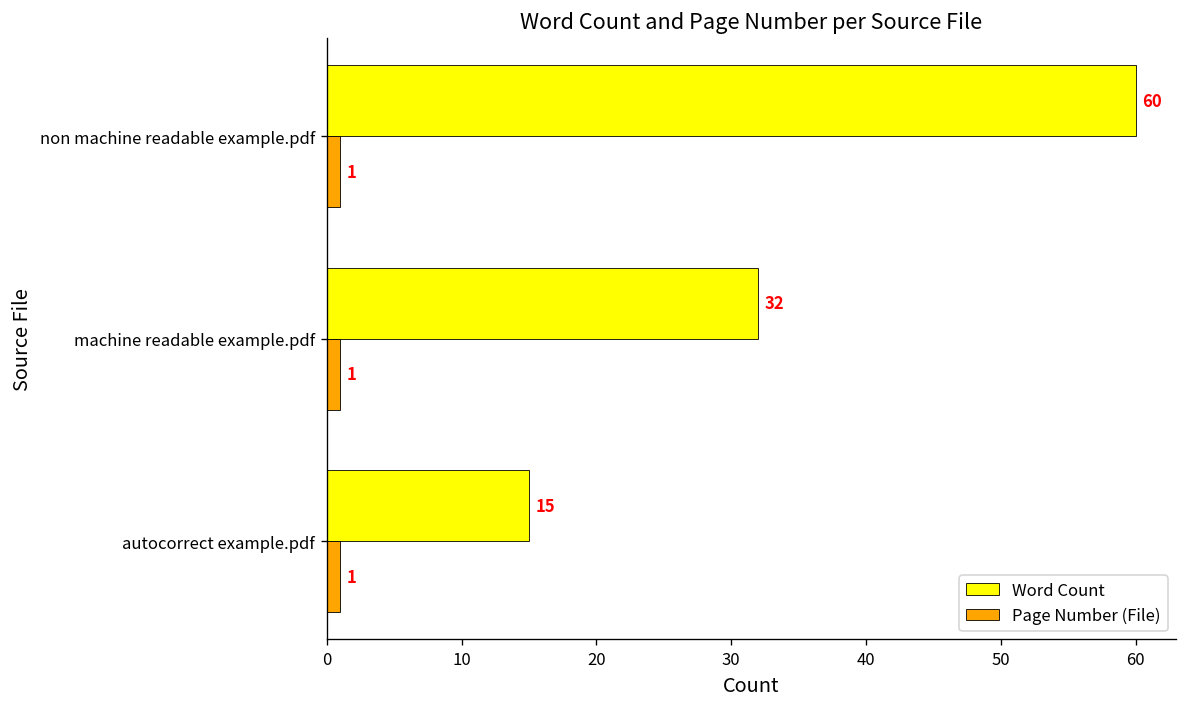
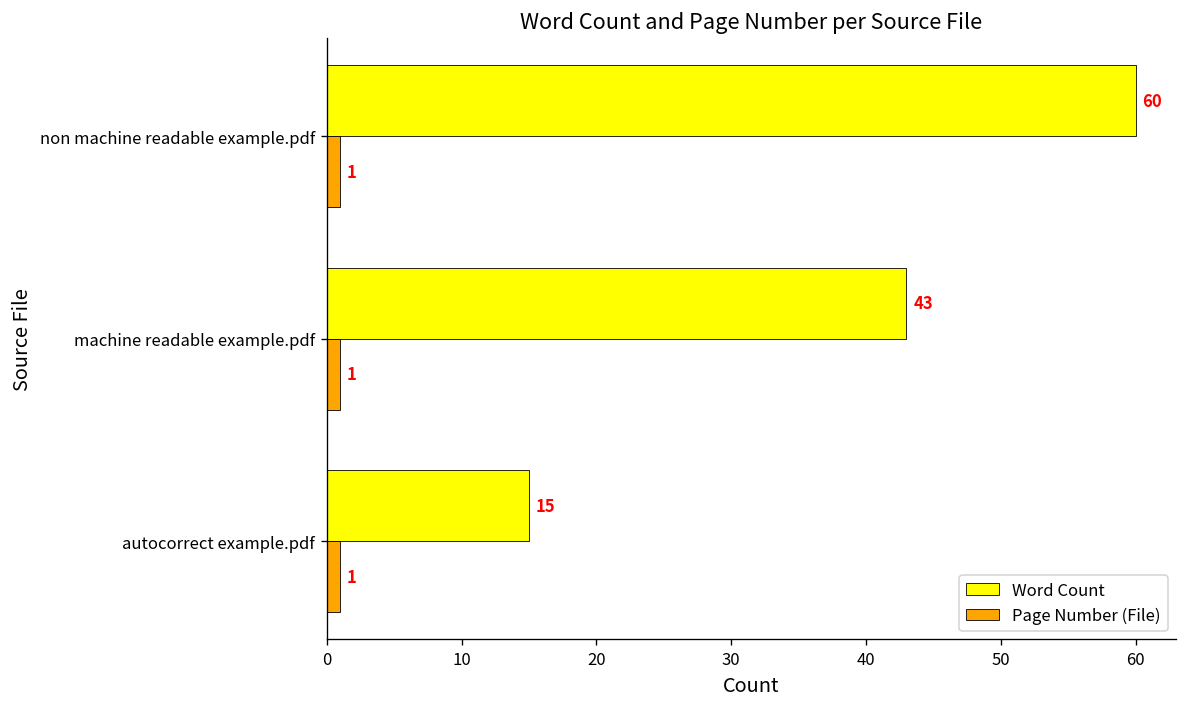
Word Count, machine readable example.pdf: 32 -> 43
